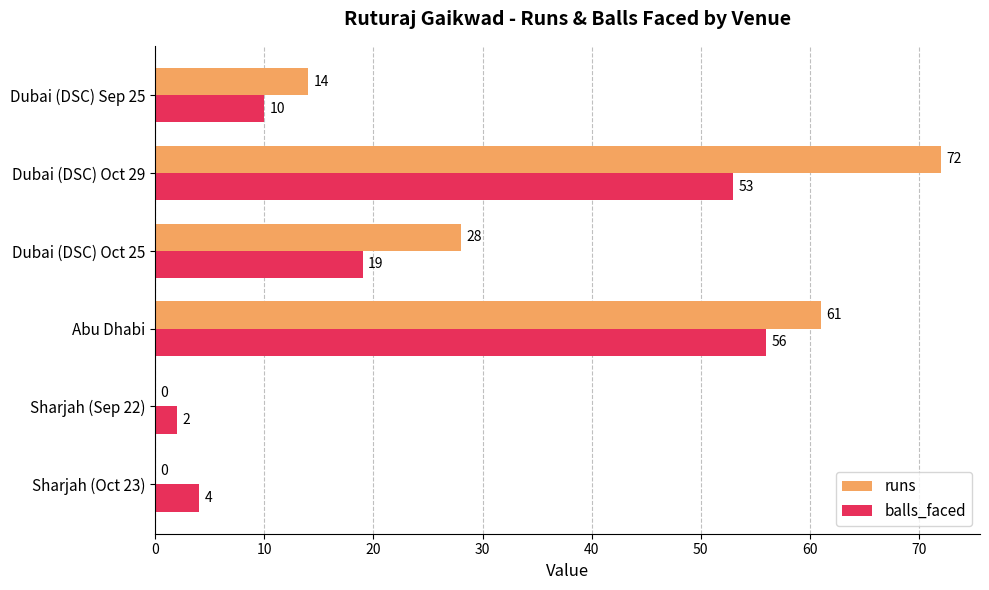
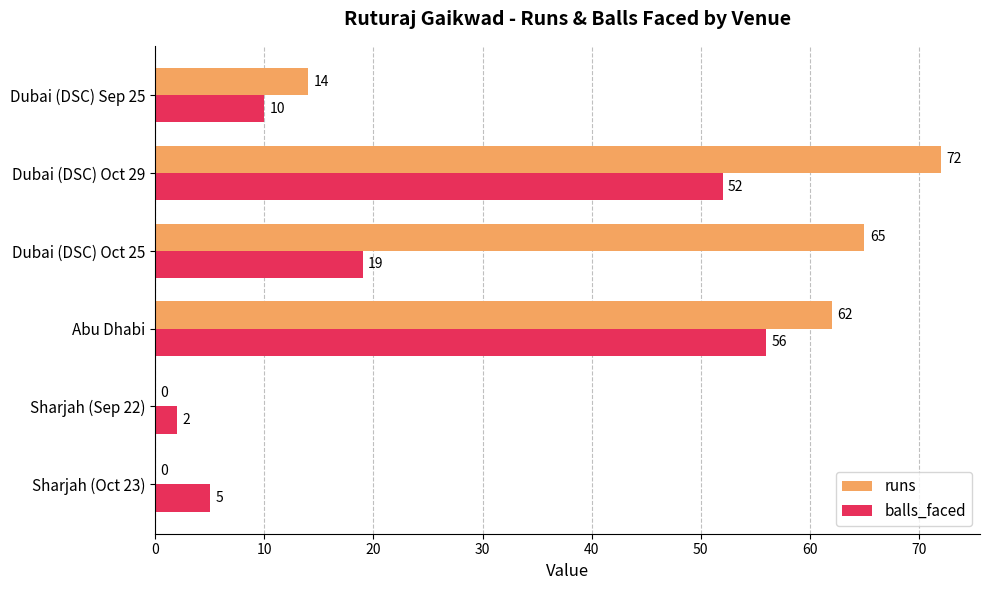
balls_faced, Dubai (DSC) Oct 29: 53 -> 52
runs, Dubai (DSC) Oct 25: 28 -> 65
runs, Abu Dhabi: 61 -> 62
balls_faced, Sharjah (Oct 23): 4 -> 5
